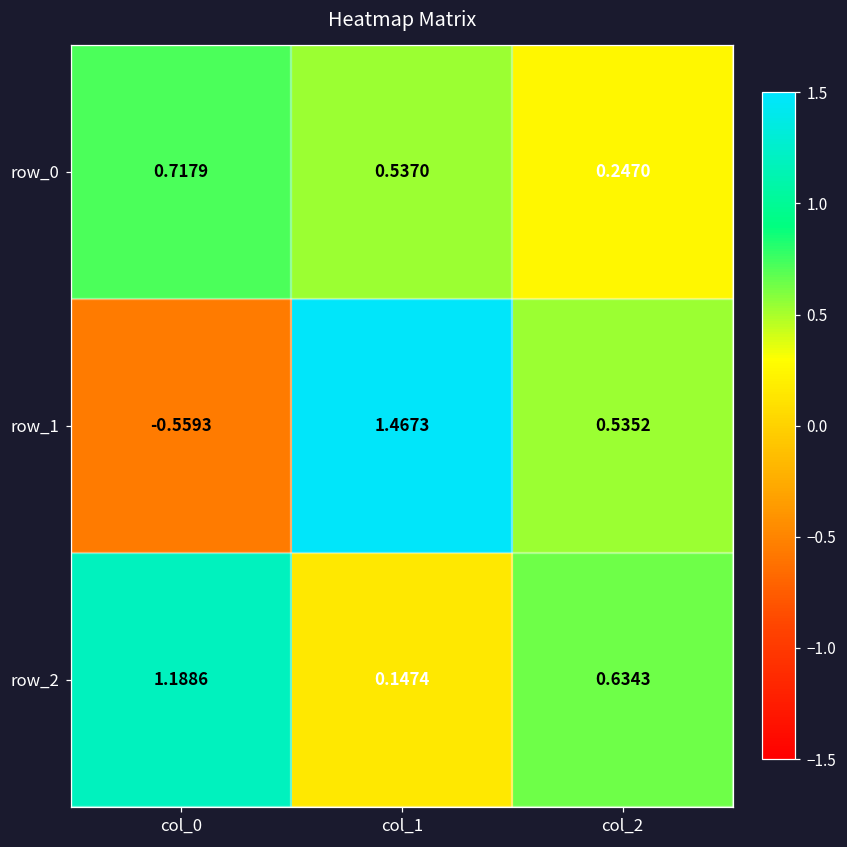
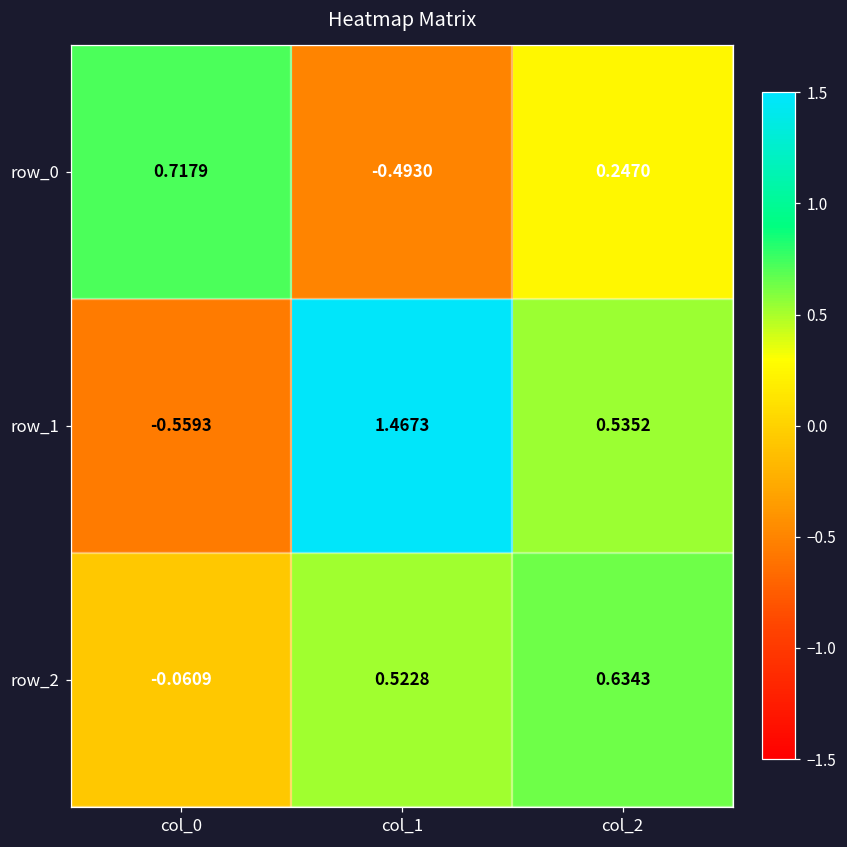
row_0, col_1: 0.5370 -> -0.4930
row_2, col_0: 1.1886 -> -0.0609
row_2, col_1: 0.1474 -> 0.5228
